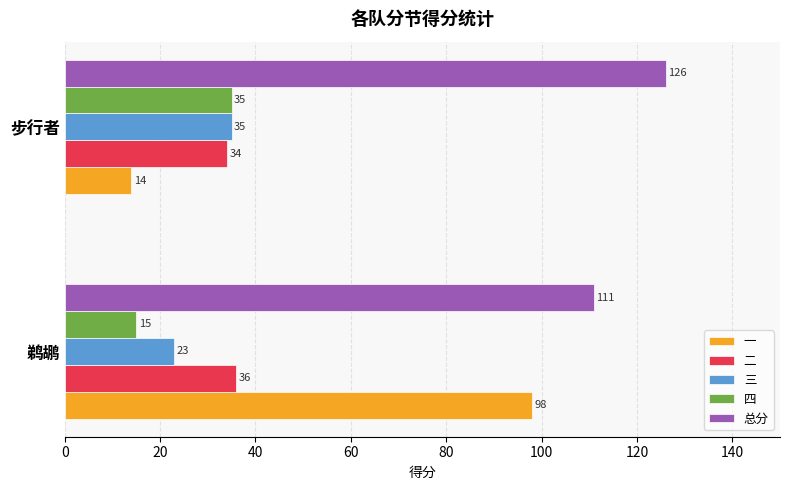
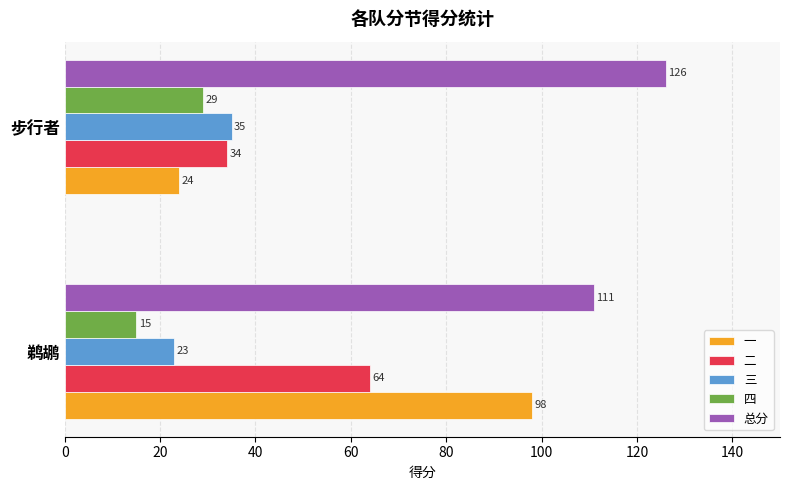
四, 步行者: 35 -> 29
一, 步行者: 14 -> 24
二, 鹈鹕: 36 -> 64
